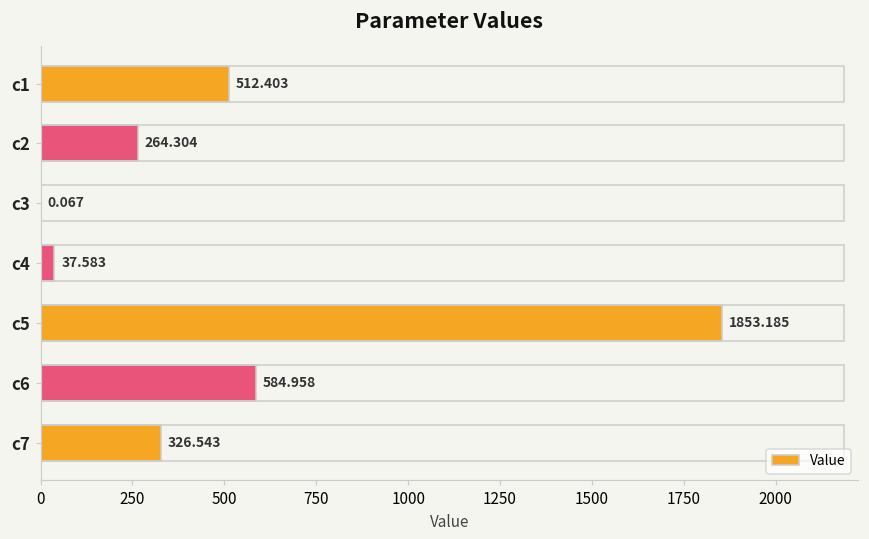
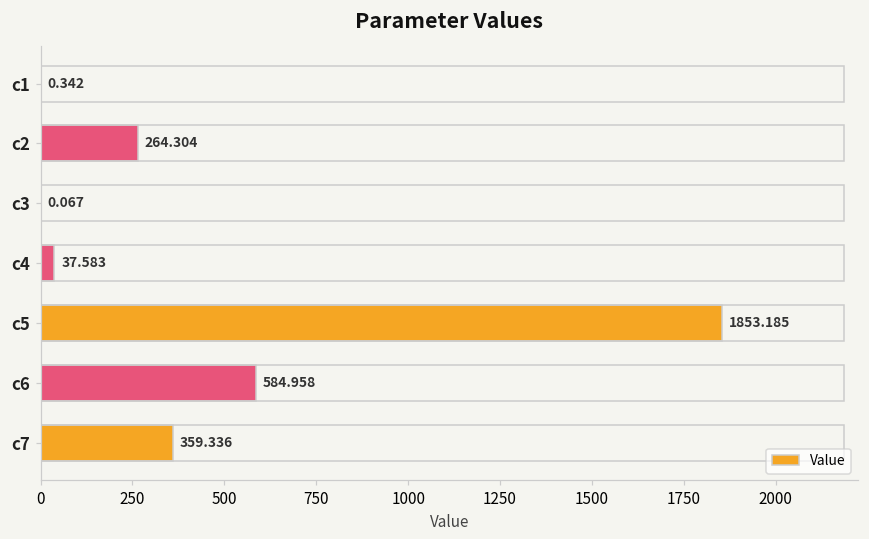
c1: 512.403 -> 0.342
c7: 326.543 -> 359.336
